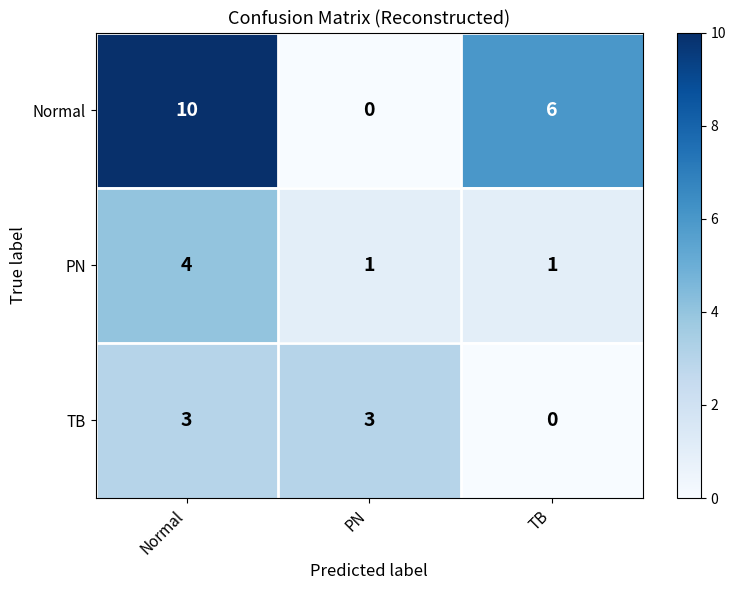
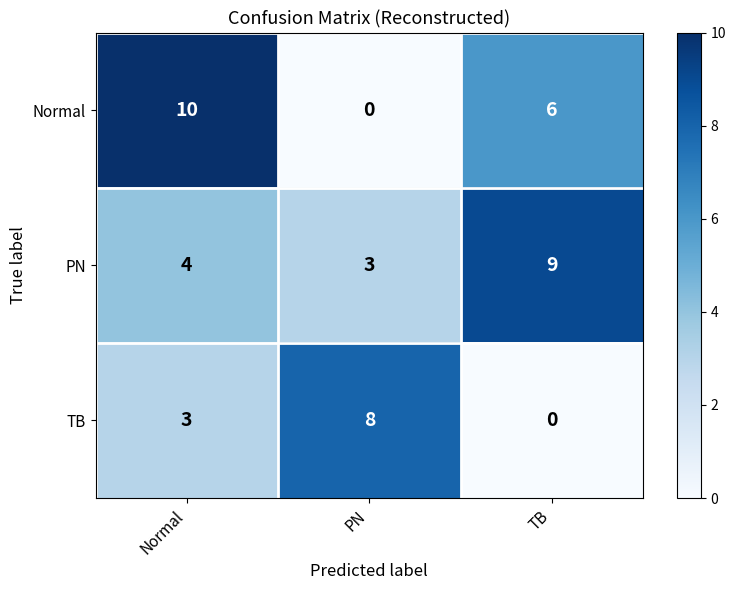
PN, PN: 1 -> 3
PN, TB: 1 -> 9
TB, PN: 3 -> 8
